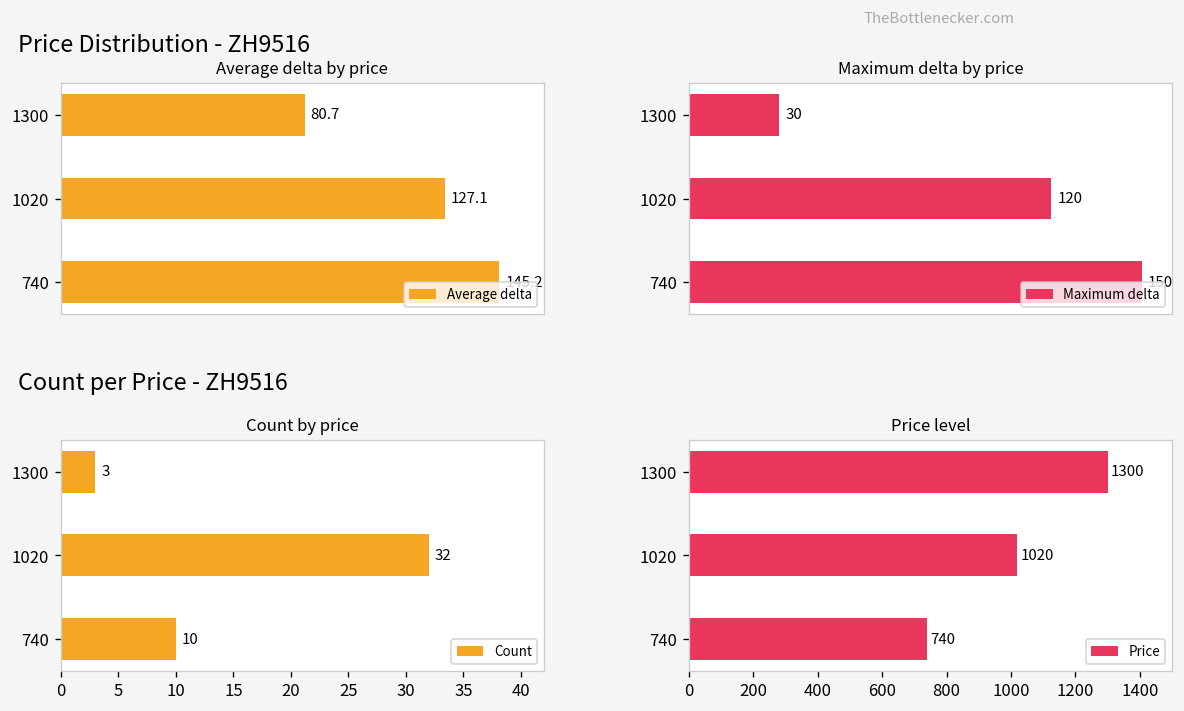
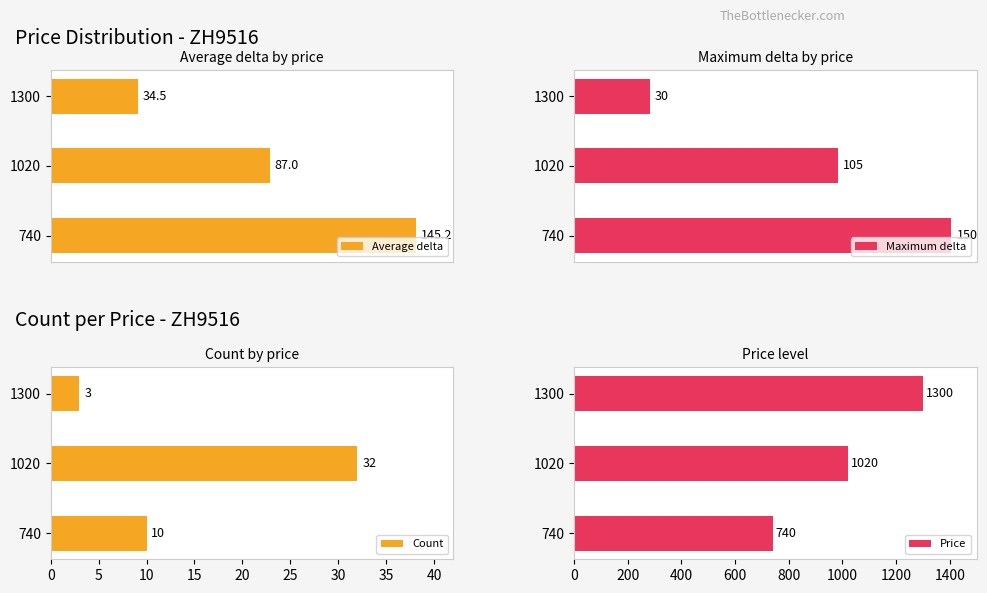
Average delta by price, 1300: 80.7 -> 34.5
Average delta by price, 1020: 127.1 -> 87.0
Maximum delta by price, 1020: 120 -> 105
